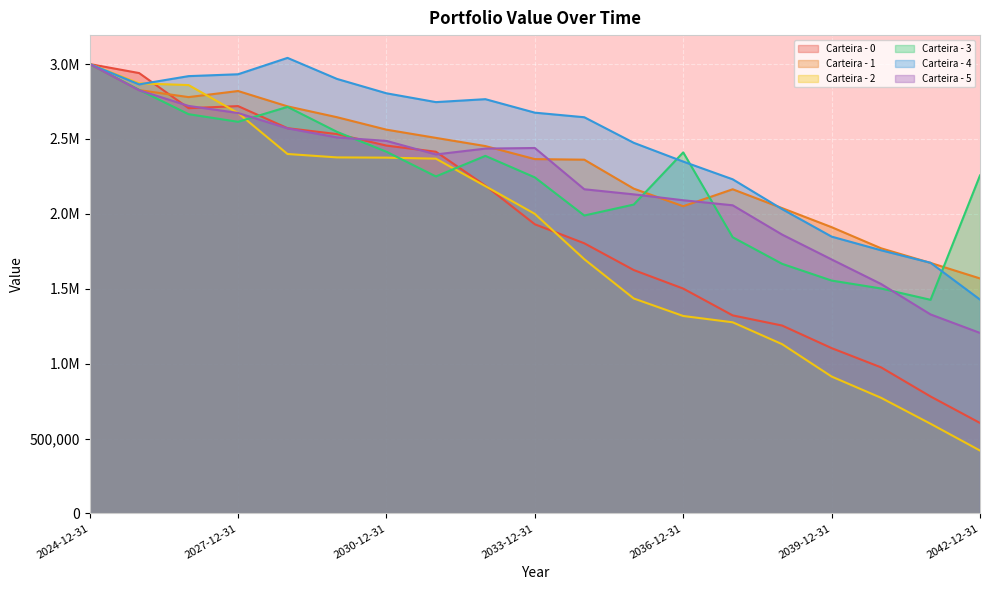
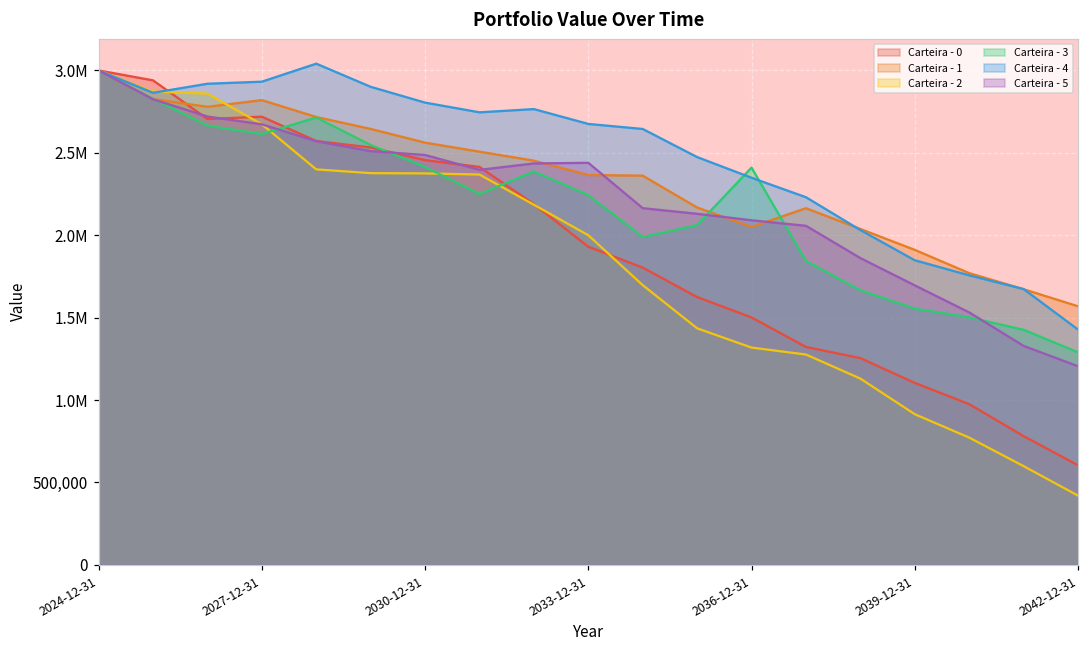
Carteira - 3, 2042-12-31: 2,260,000 -> 1,290,000
